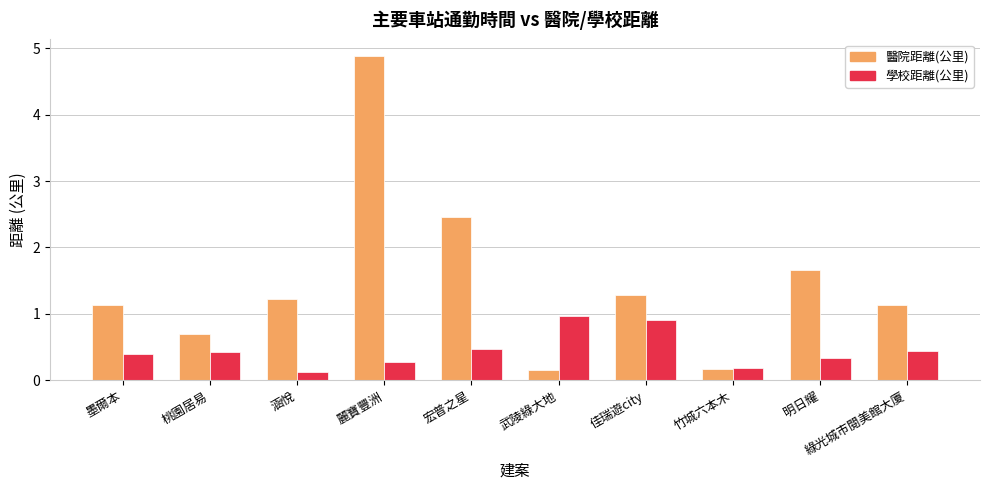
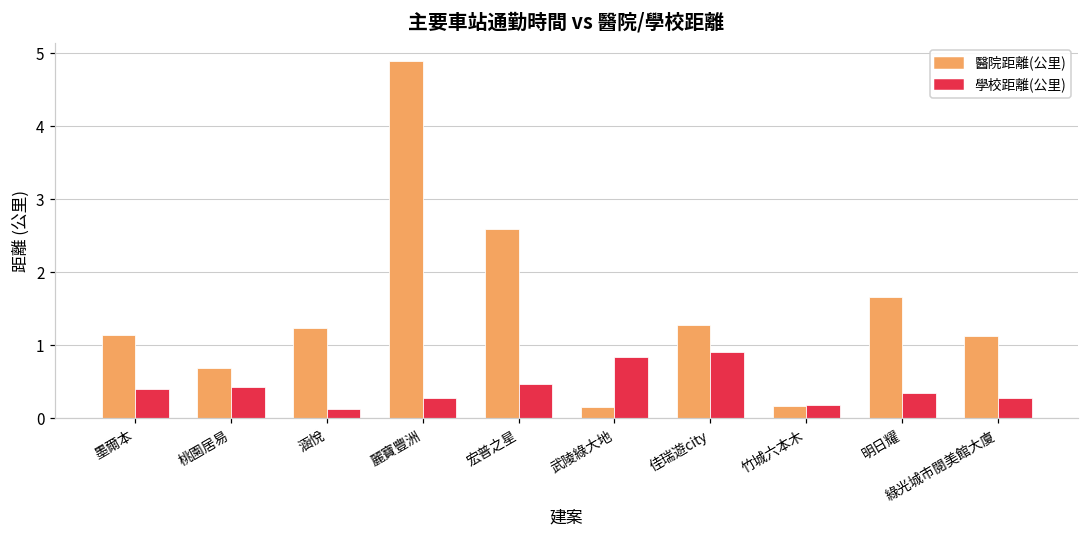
醫院距離(公里), 宏普之星: 2.5 -> 2.6
學校距離(公里), 武陵綠大地: 1.0 -> 0.8
學校距離(公里), 綠光城市閱美館大廈: 0.4 -> 0.3
